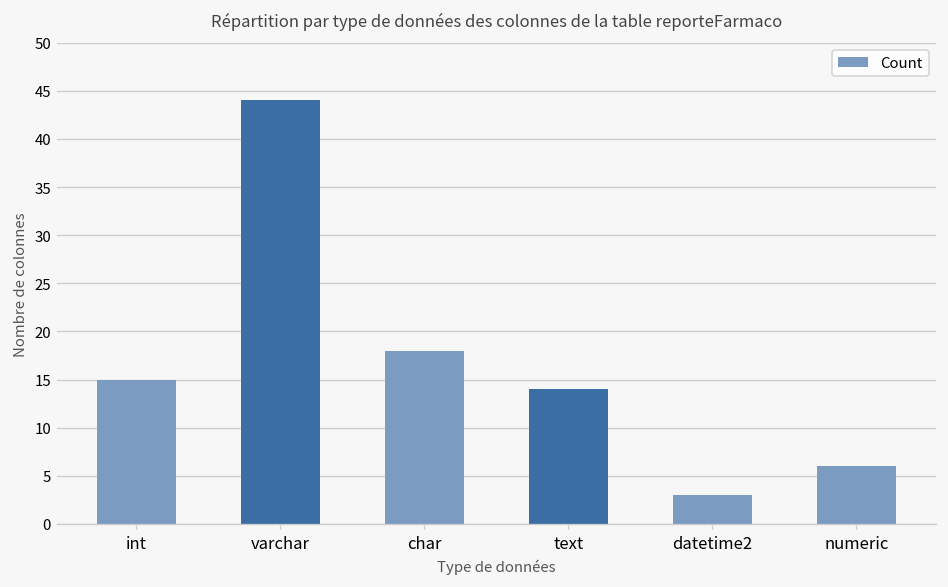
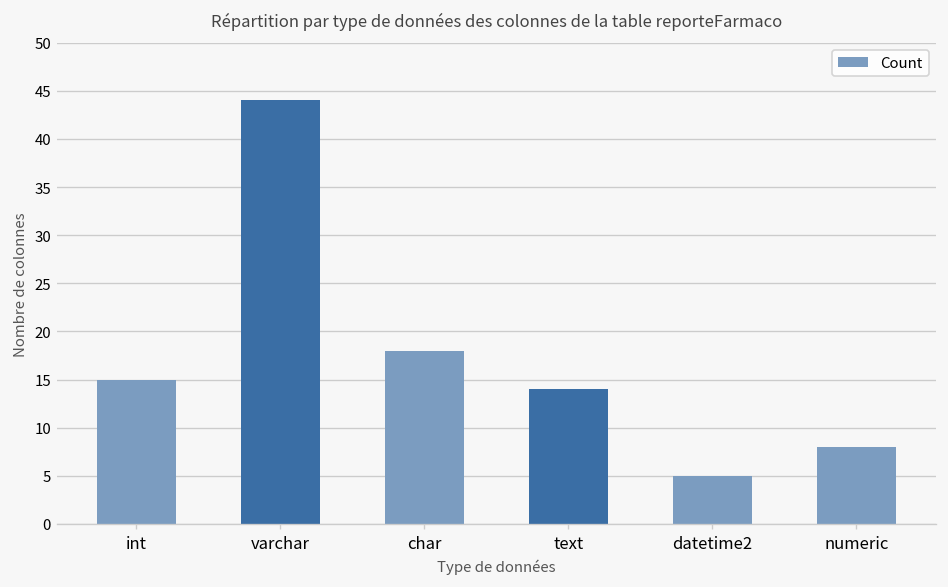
datetime2: 3 -> 5
numeric: 6 -> 8
